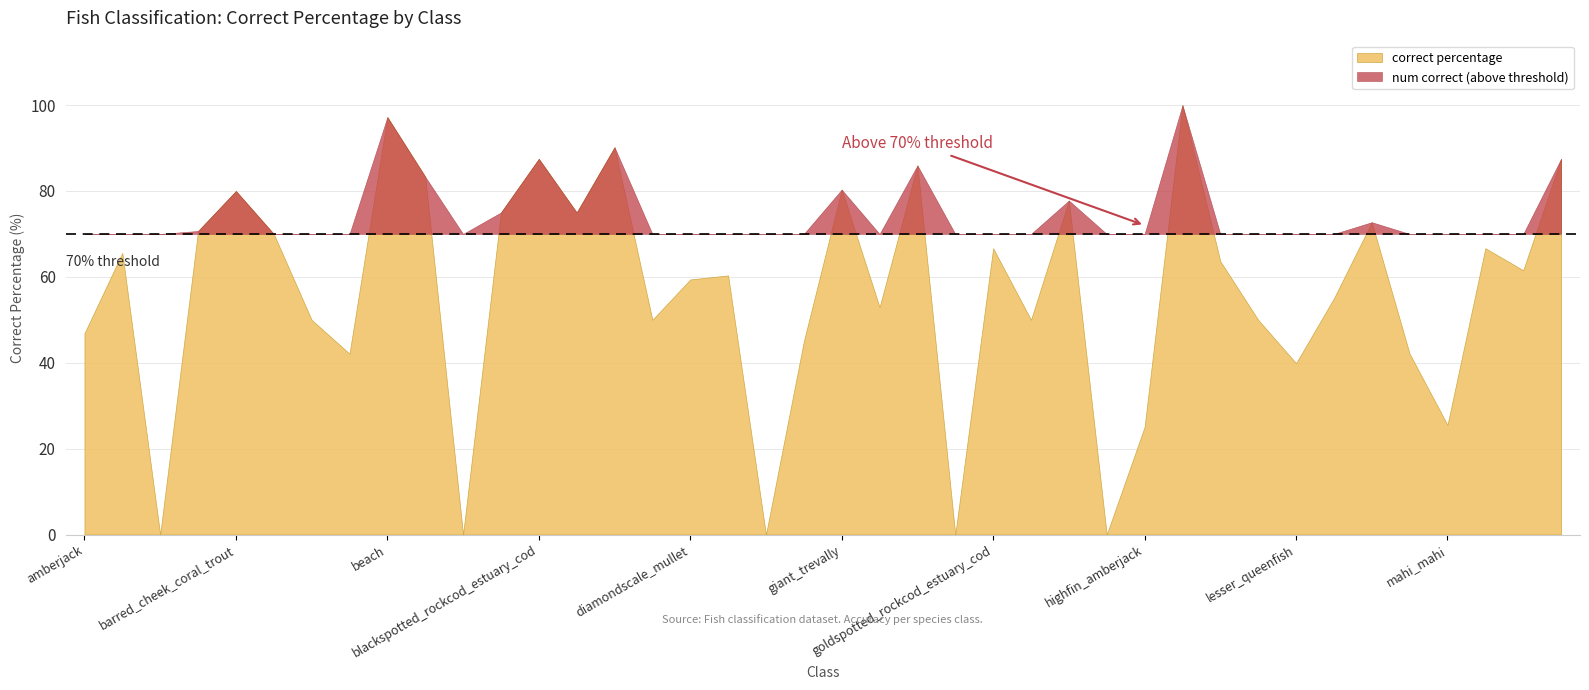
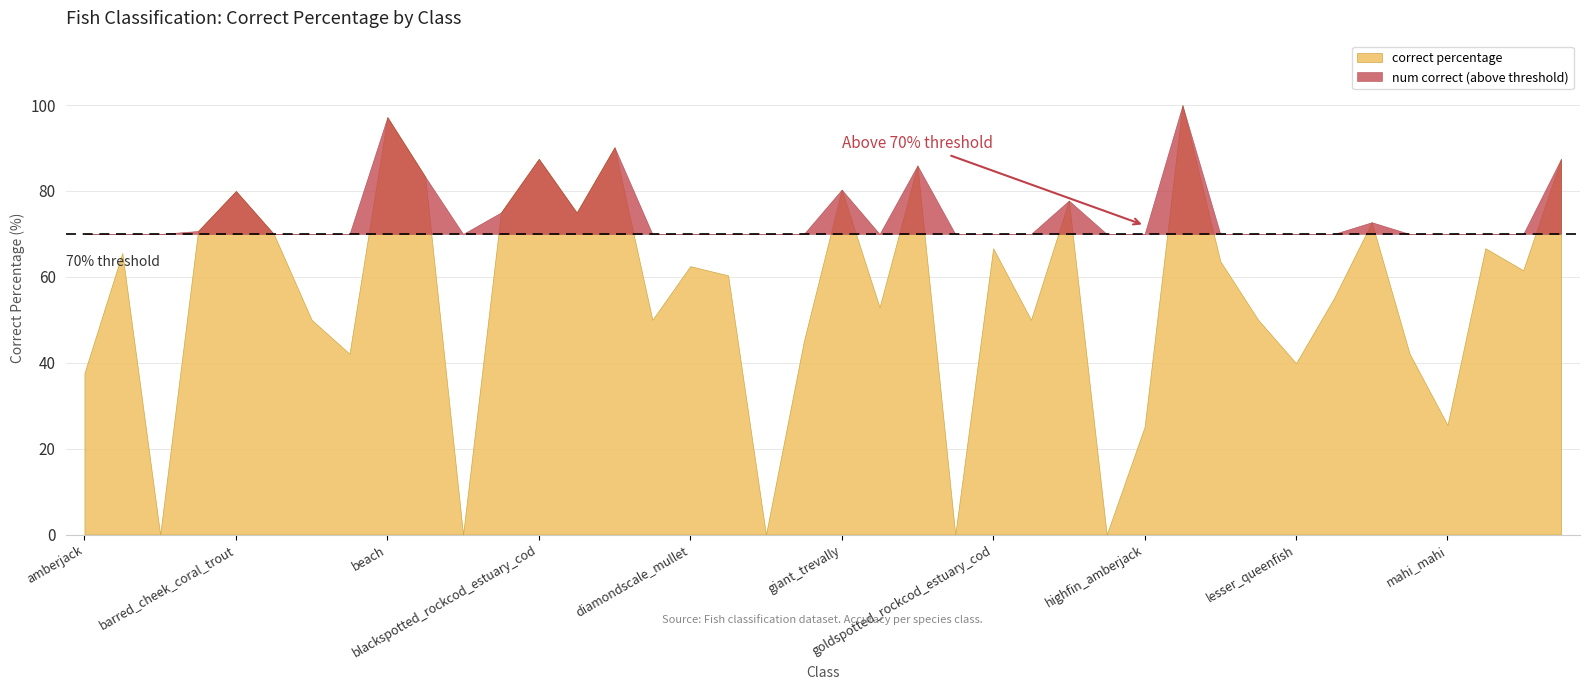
correct percentage, amberjack: 47 -> 38
correct percentage, diamondscale_mullet: 59 -> 63
